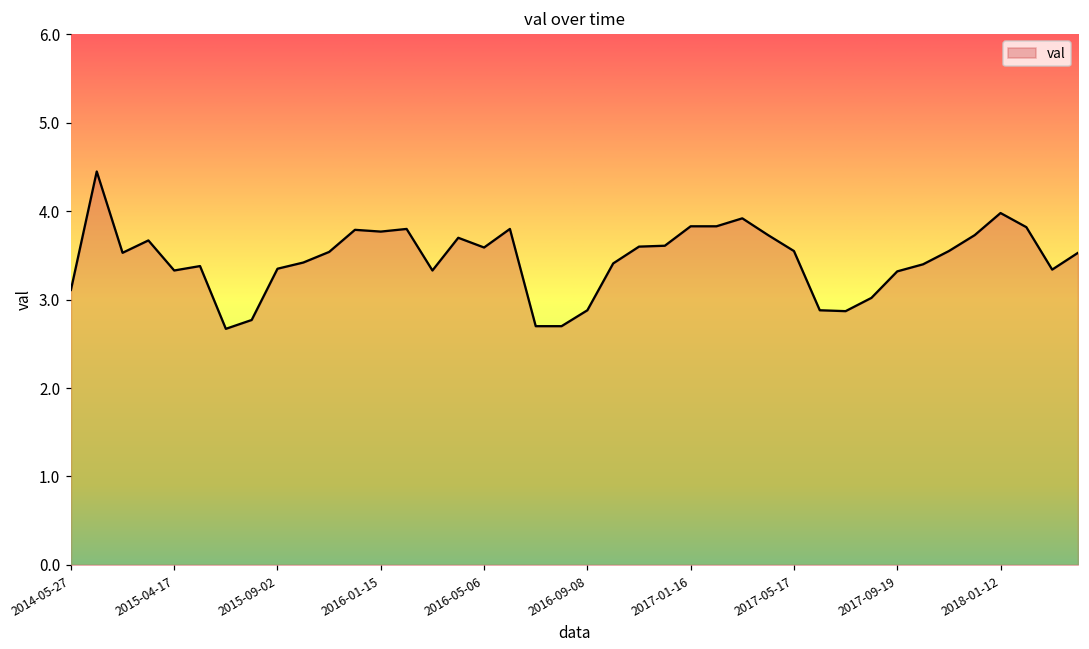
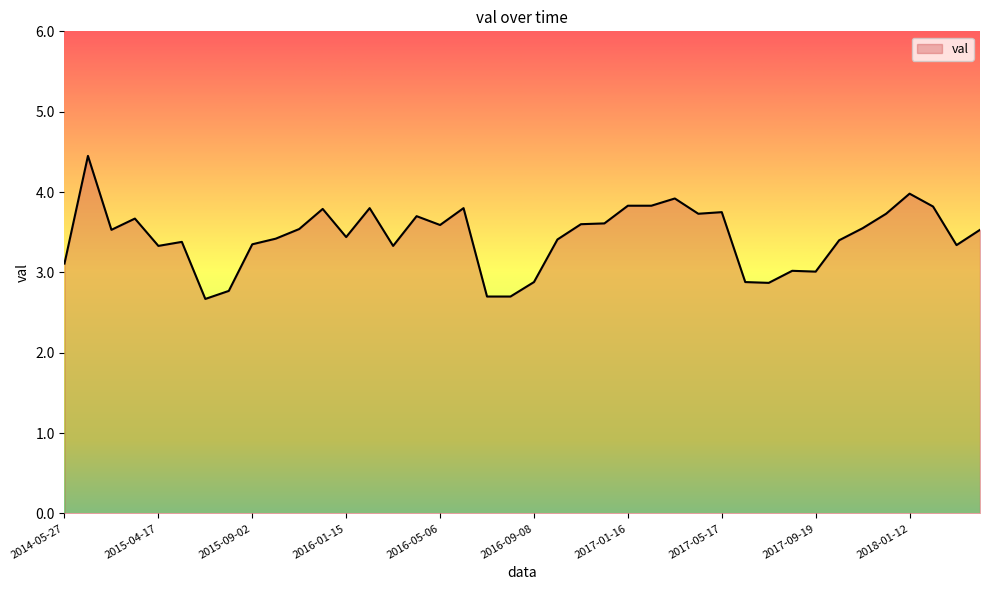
2016-01-15: 3.8 -> 3.4
2017-05-17: 3.6 -> 3.8
2017-09-19: 3.3 -> 3.0
